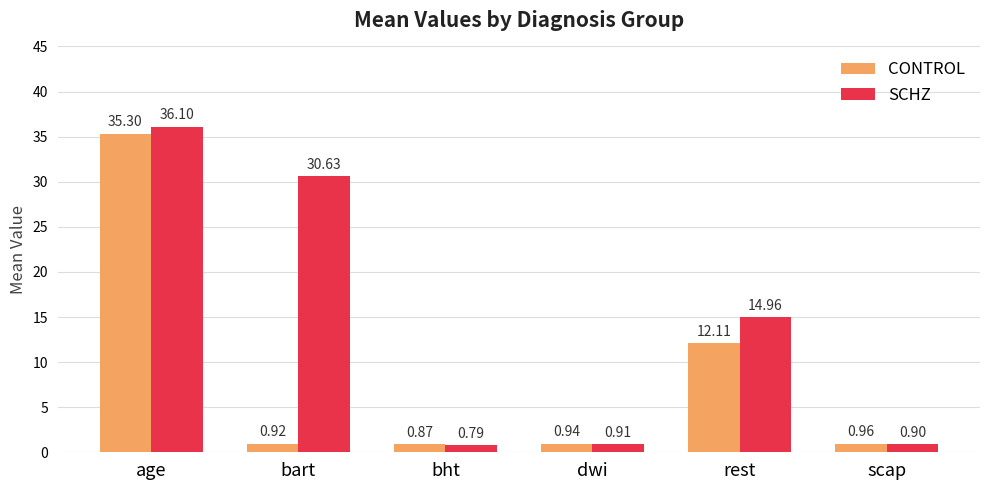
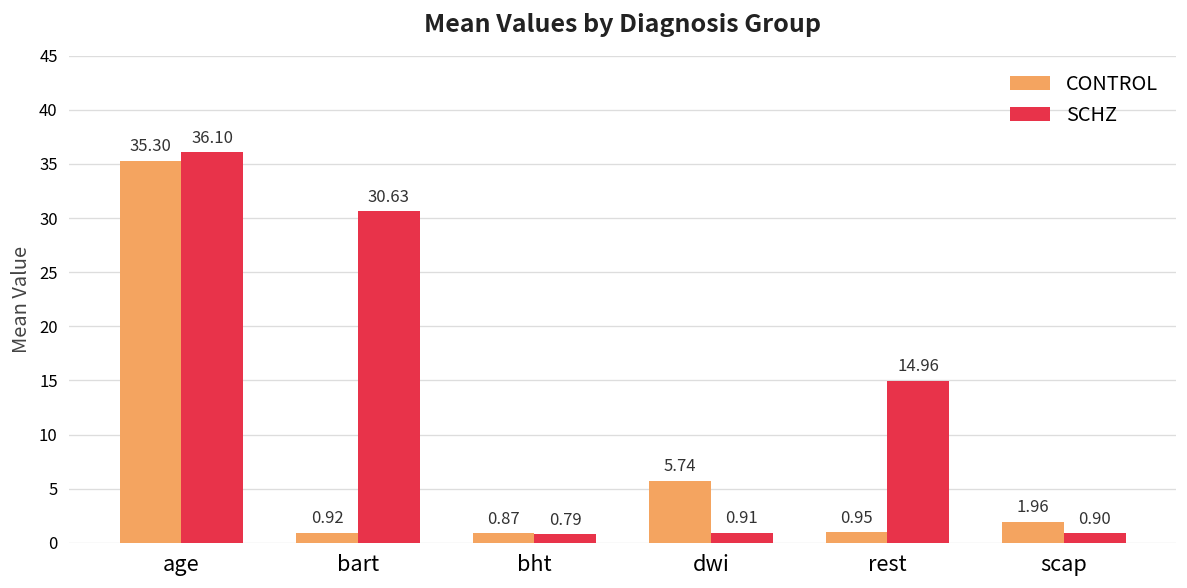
CONTROL, dwi: 0.94 -> 5.74
CONTROL, rest: 12.11 -> 0.95
CONTROL, scap: 0.96 -> 1.96
